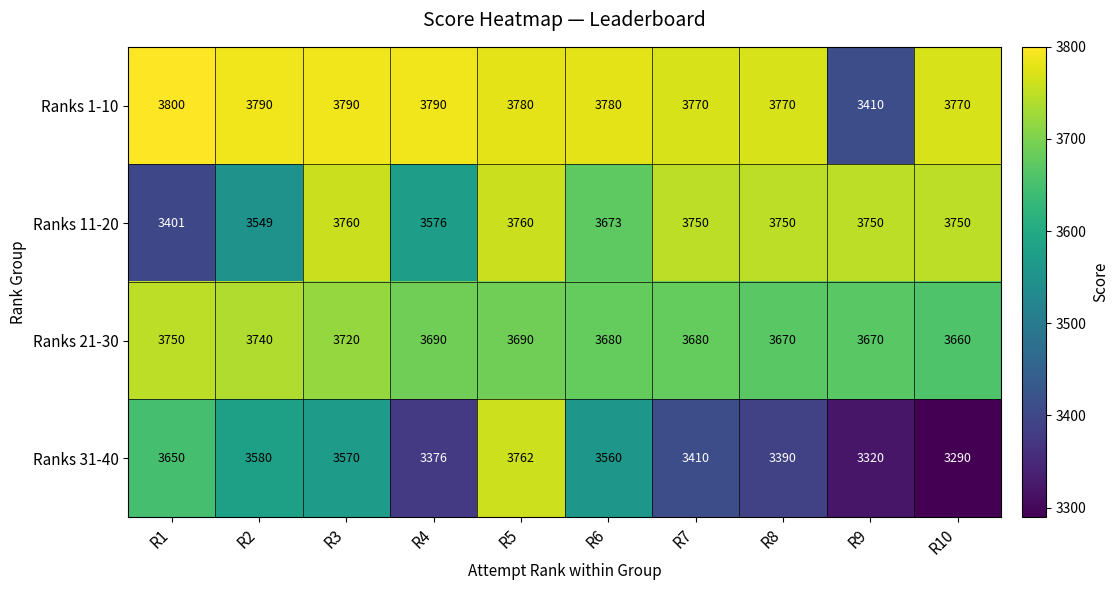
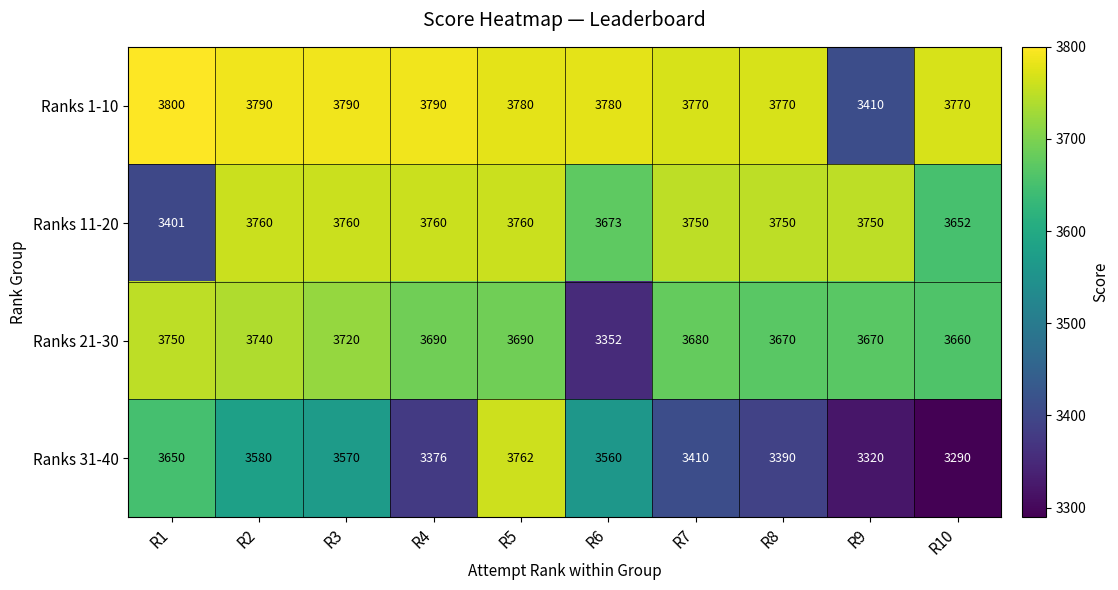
Ranks 11-20, R2: 3549 -> 3760
Ranks 11-20, R4: 3576 -> 3760
Ranks 11-20, R10: 3750 -> 3652
Ranks 21-30, R6: 3680 -> 3352
